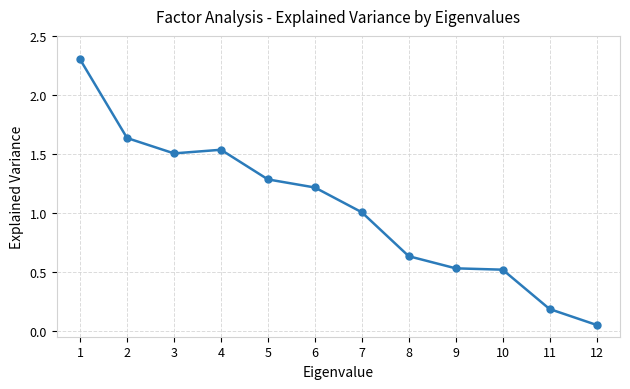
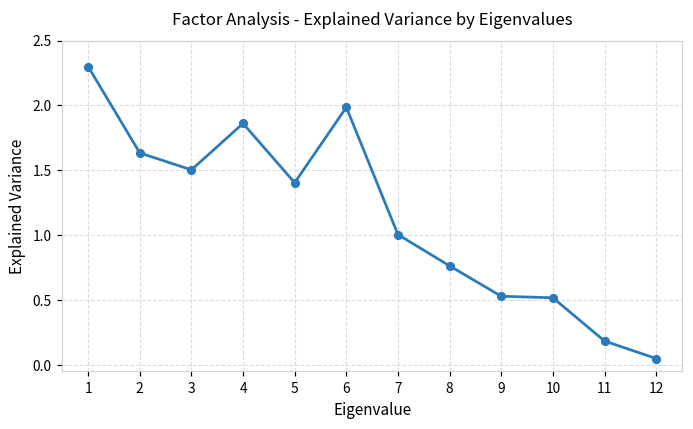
4: 1.53 -> 1.86
5: 1.28 -> 1.40
6: 1.21 -> 1.99
8: 0.63 -> 0.76
